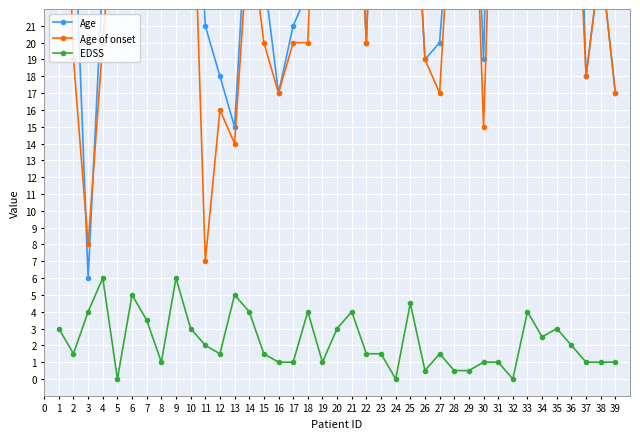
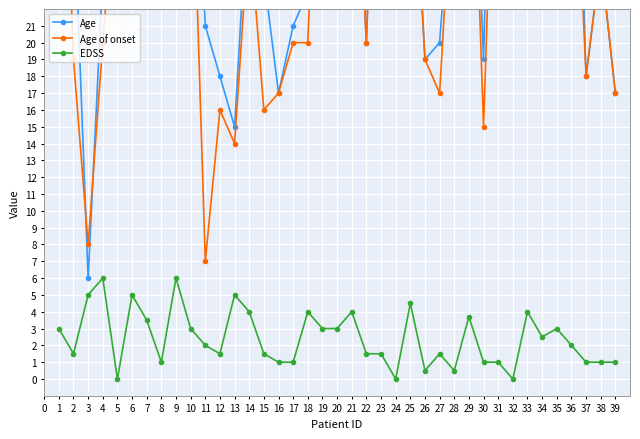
EDSS, 3: 4 -> 5
Age of onset, 15: 20 -> 16
EDSS, 19: 1 -> 3
EDSS, 29: 0.5 -> 3.7
